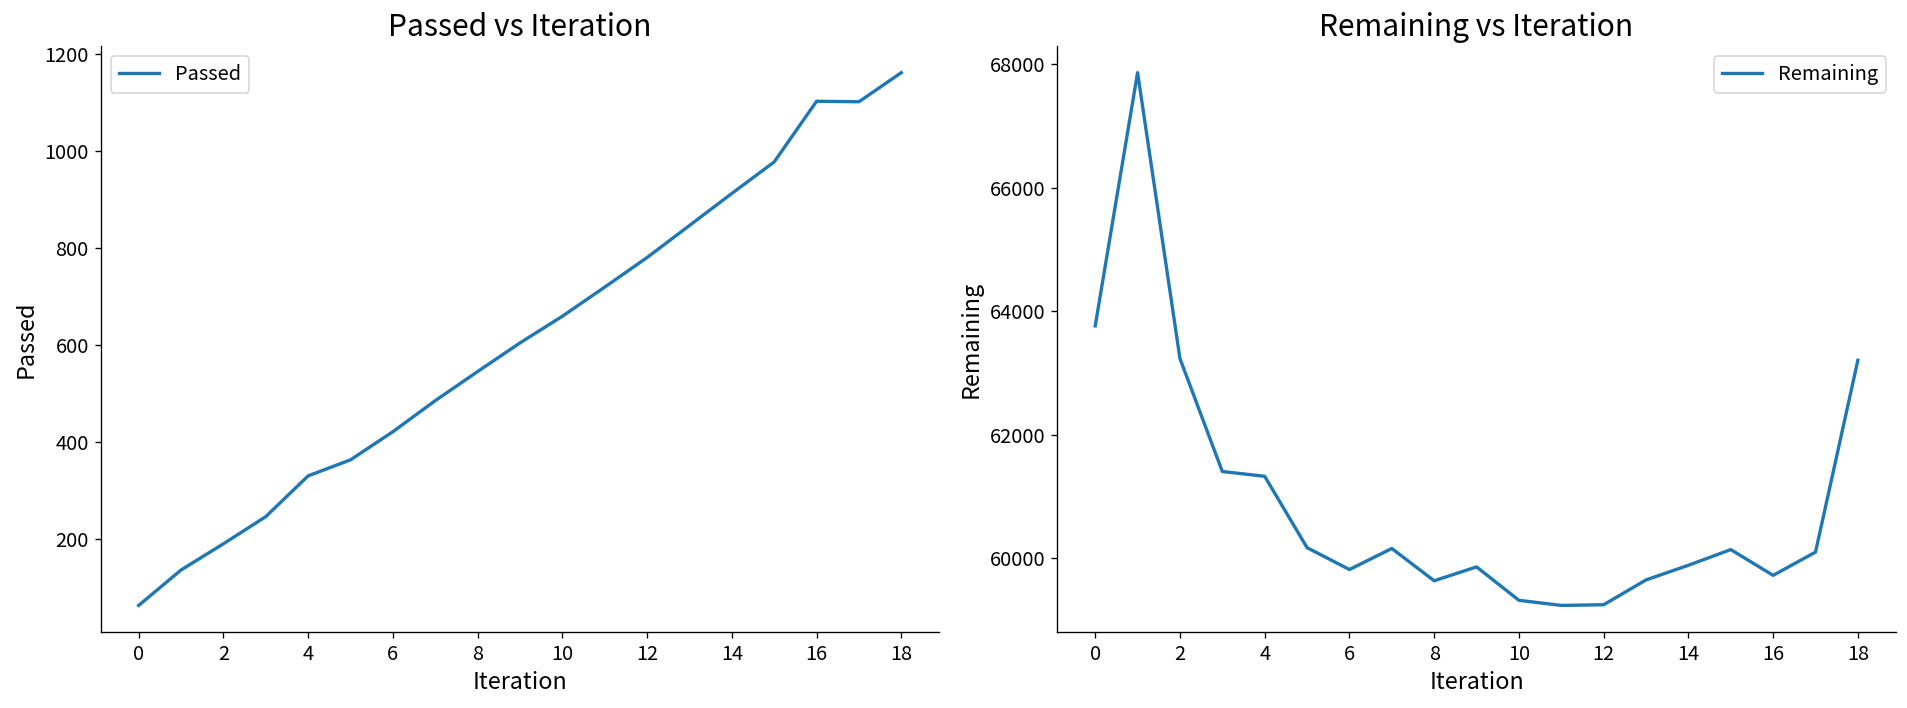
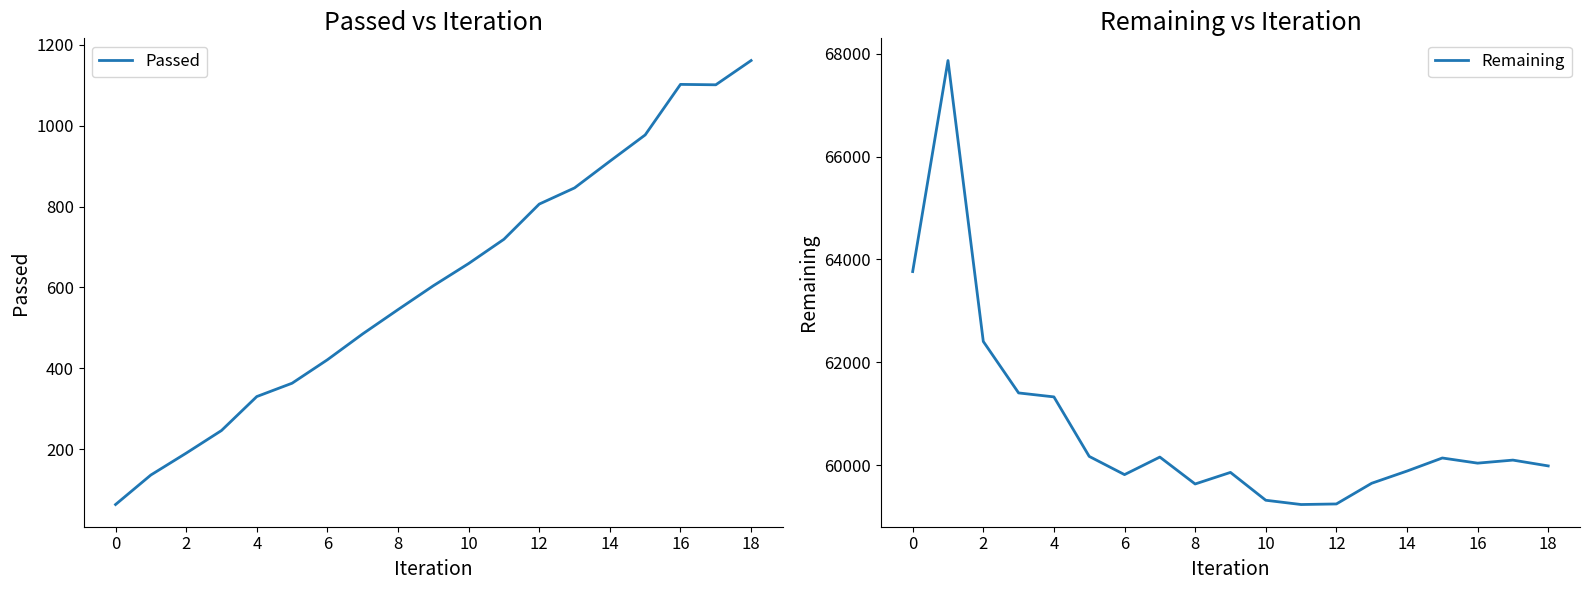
Passed vs Iteration, 12: 780 -> 810
Remaining vs Iteration, 2: 63200 -> 62400
Remaining vs Iteration, 16: 59700 -> 60000
Remaining vs Iteration, 18: 63200 -> 60000
